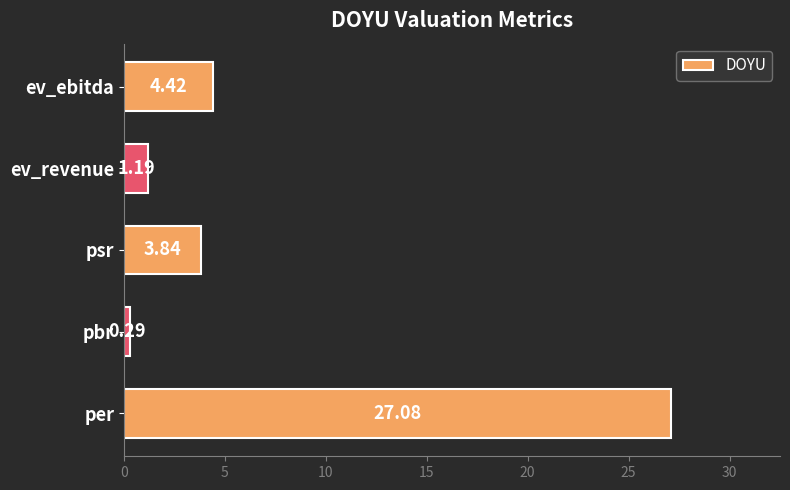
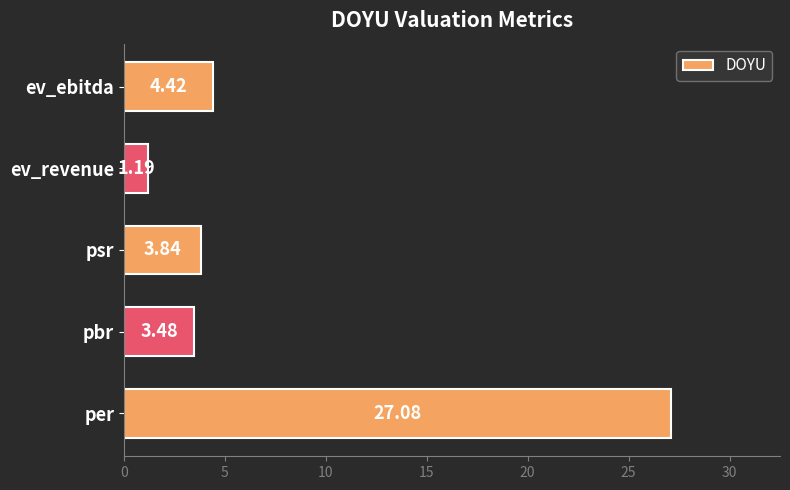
pbr: 0.29 -> 3.48
